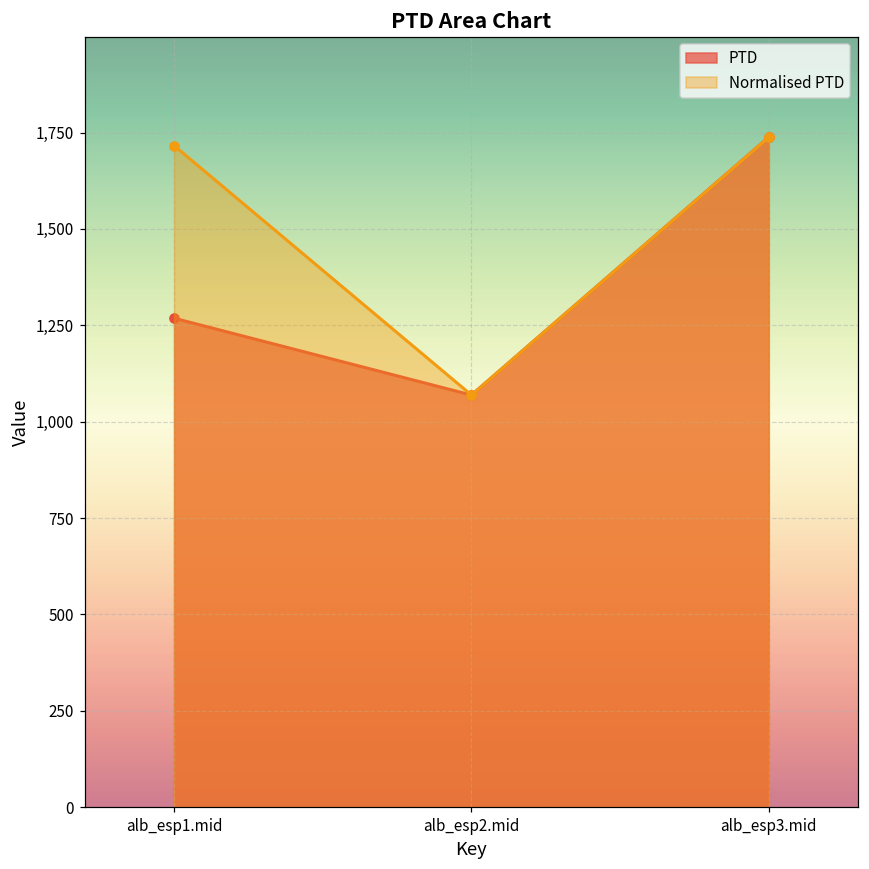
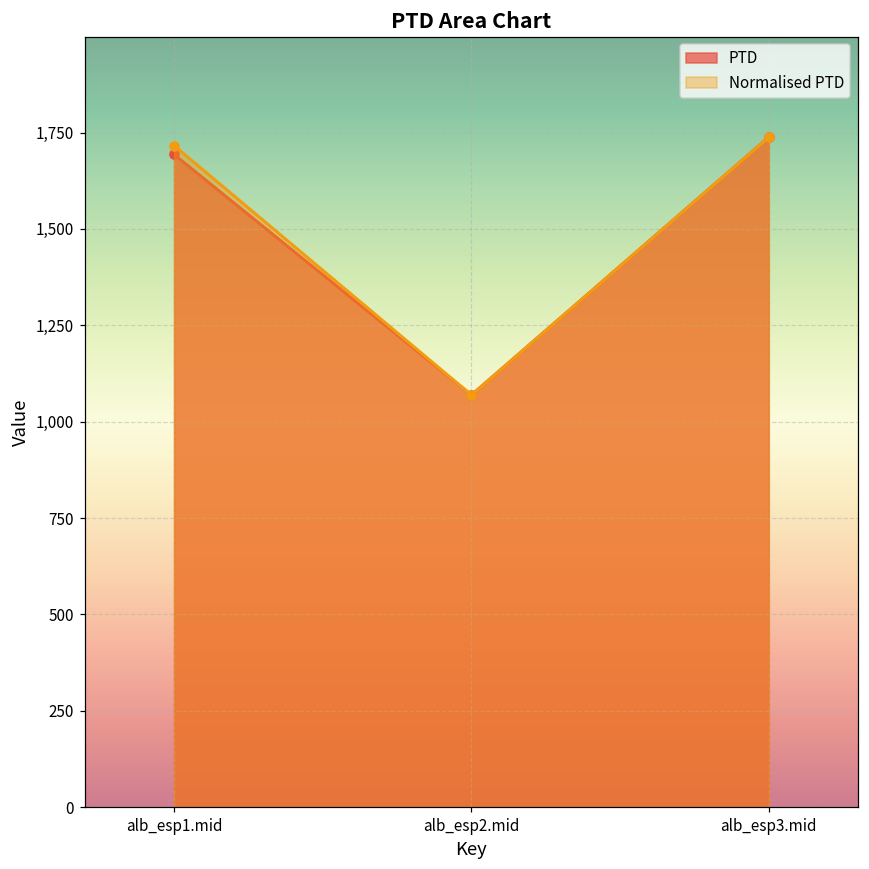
PTD, alb_esp1.mid: 1,270 -> 1,690
